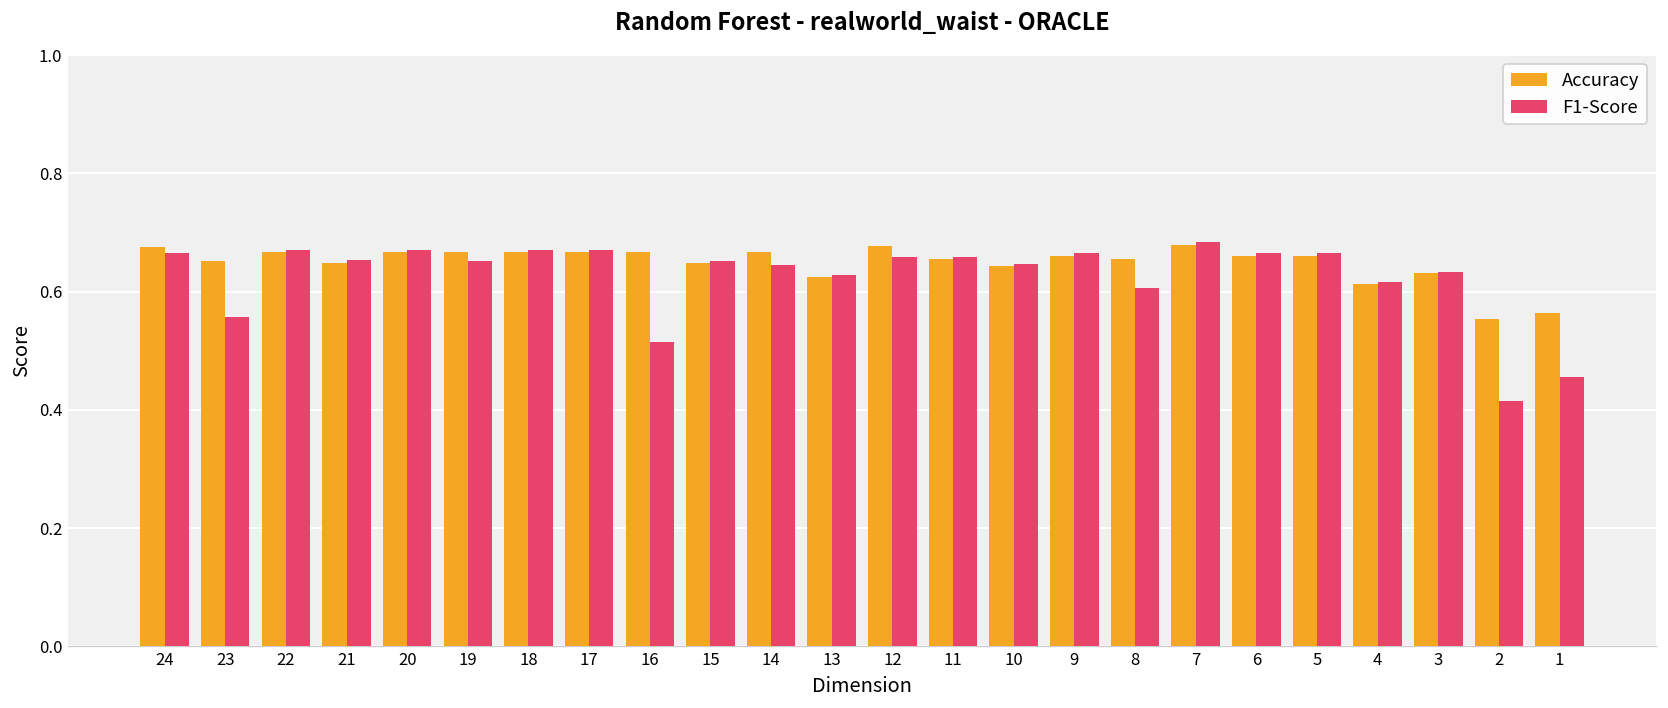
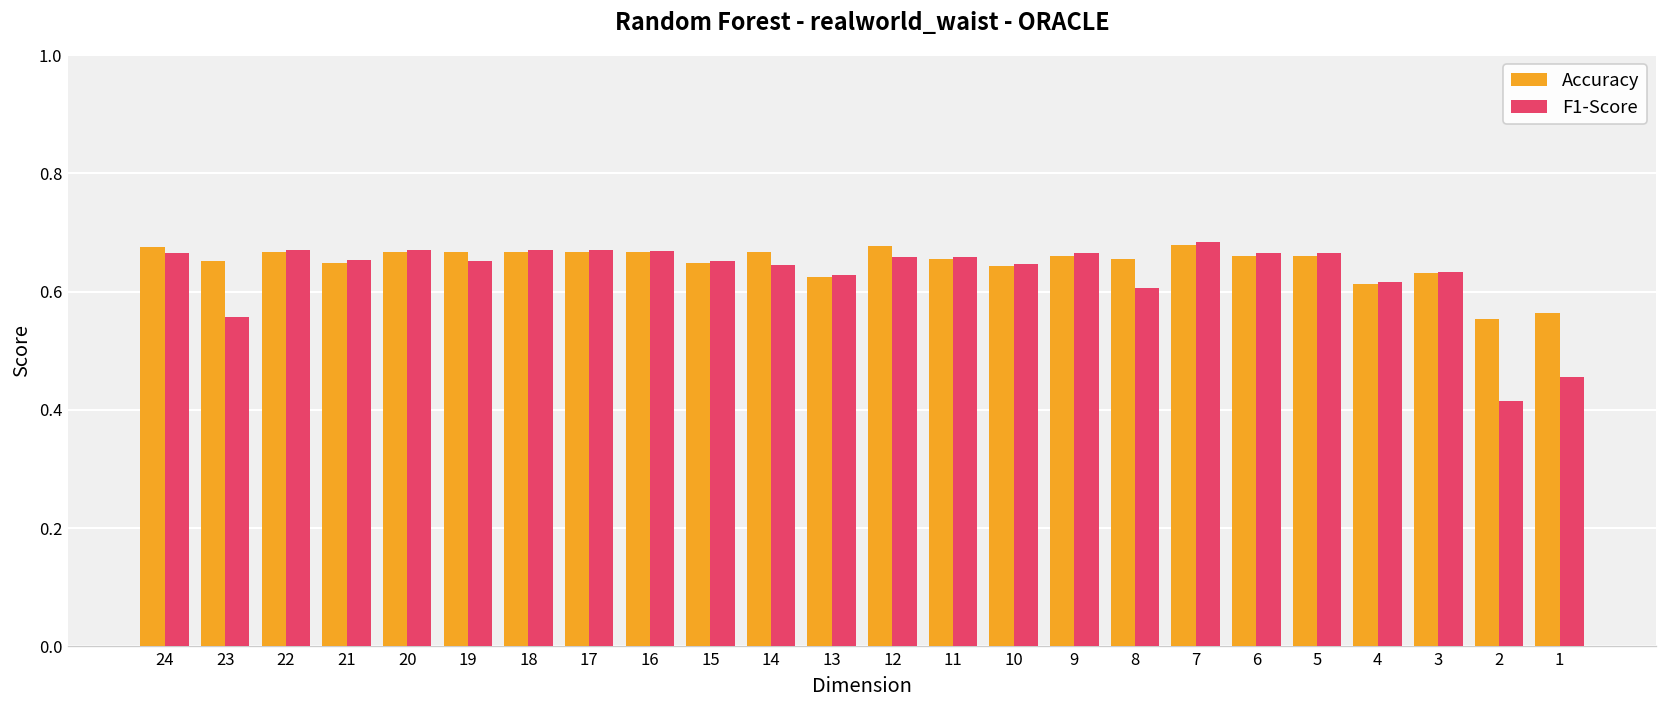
F1-Score, 16: 0.52 -> 0.67
